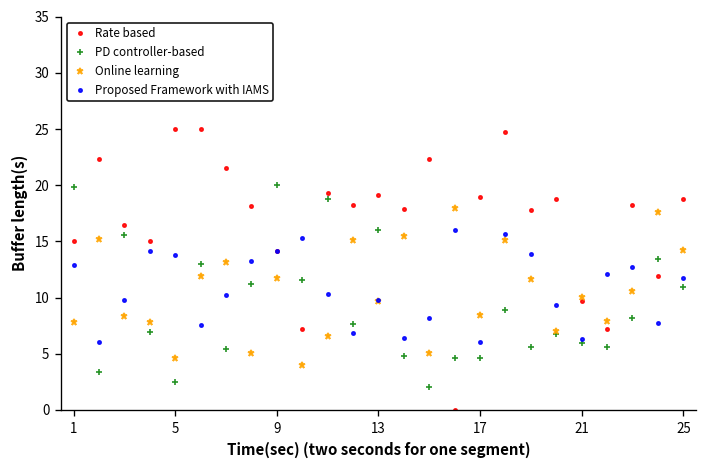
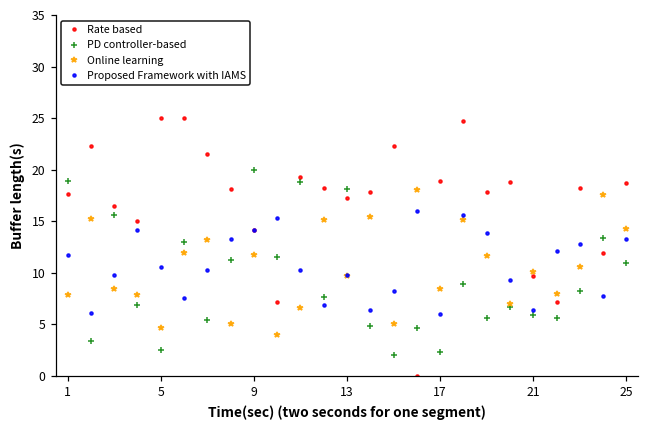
Rate based, 1: 15 -> 18
PD controller-based, 1: 20 -> 19
Proposed Framework with IAMS, 1: 13 -> 12
Proposed Framework with IAMS, 5: 14 -> 11
Rate based, 13: 19 -> 17
PD controller-based, 13: 16 -> 18
PD controller-based, 17: 5 -> 2
Proposed Framework with IAMS, 25: 12 -> 13
